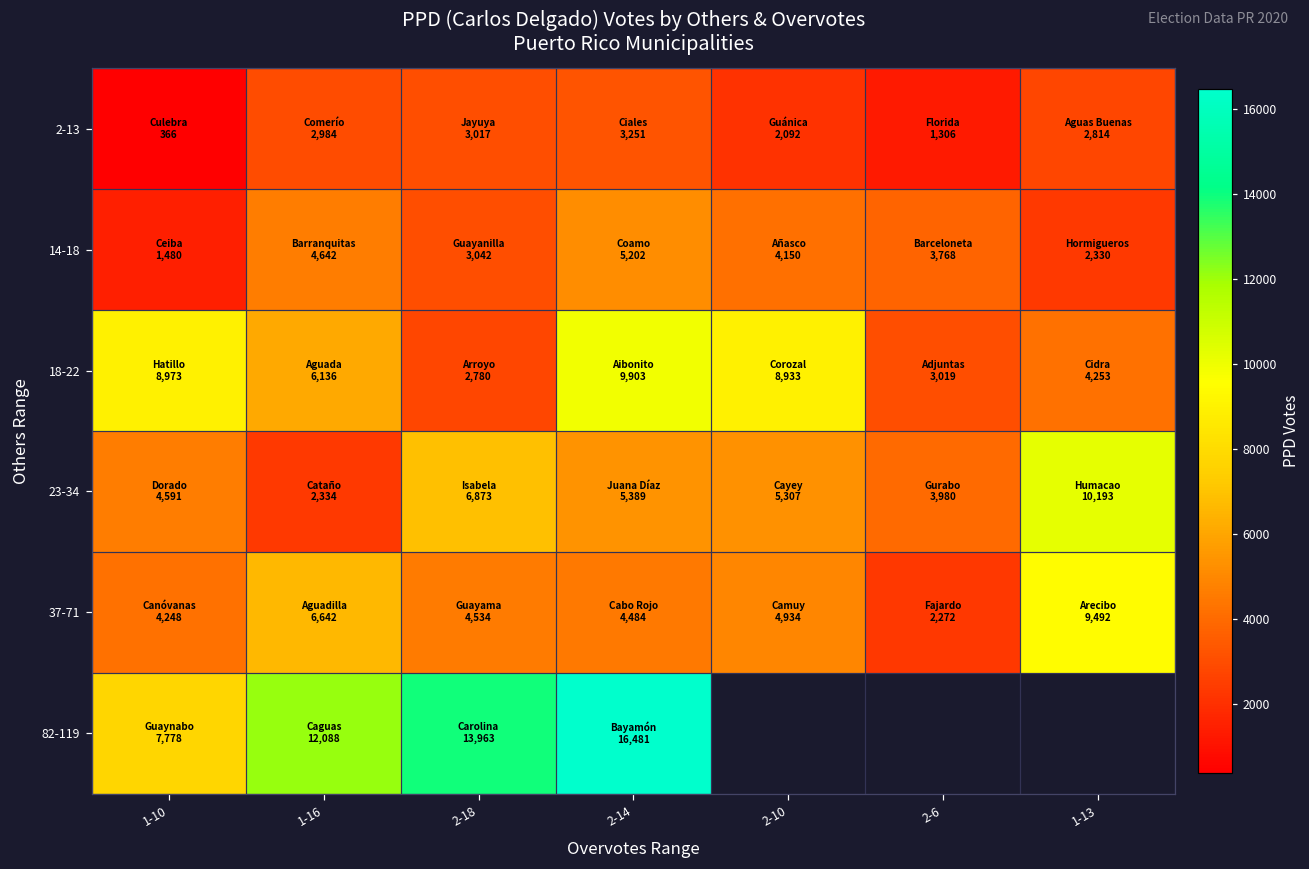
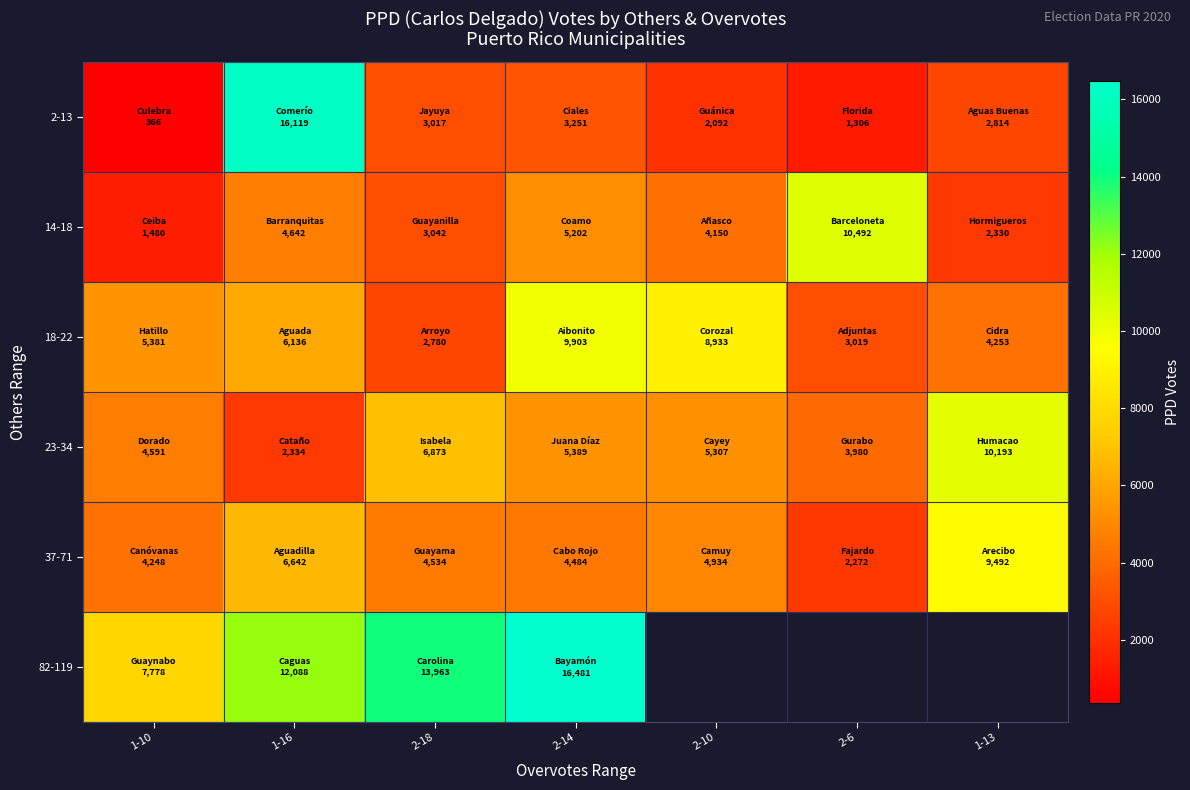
2-13, 1-16: 2,984 -> 16,119
14-18, 2-6: 3,768 -> 10,492
18-22, 1-10: 8,973 -> 5,381
